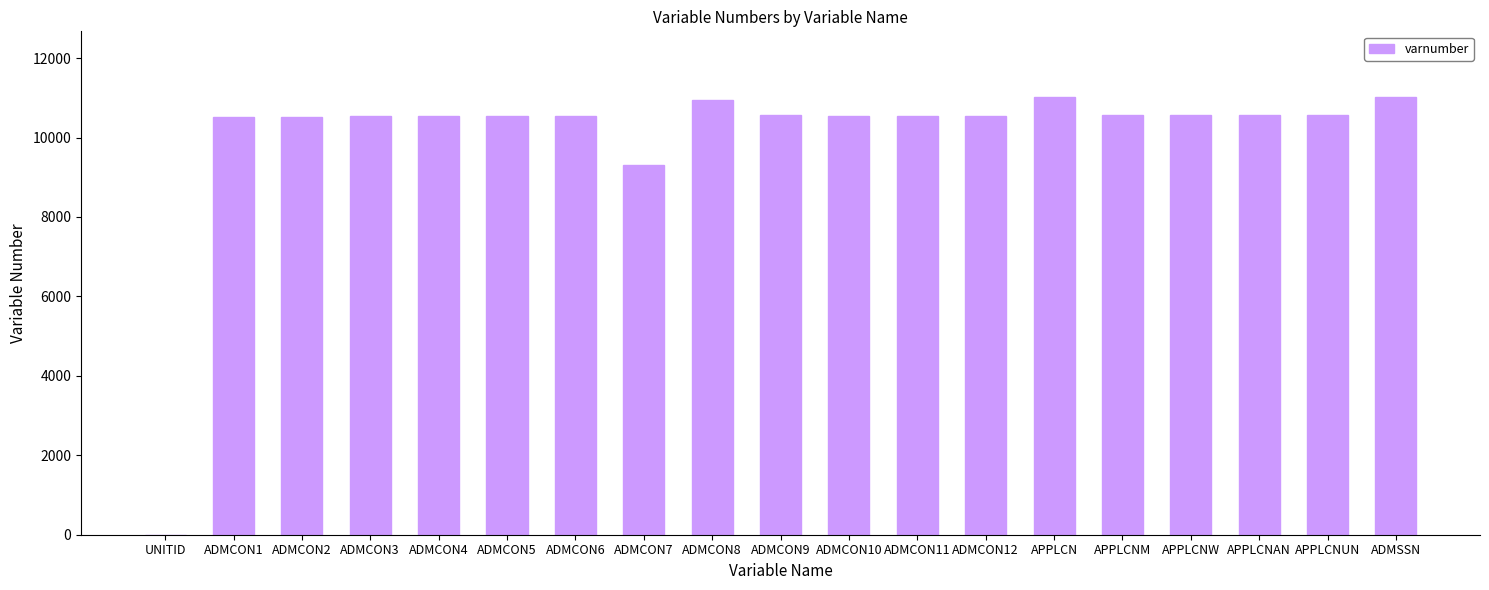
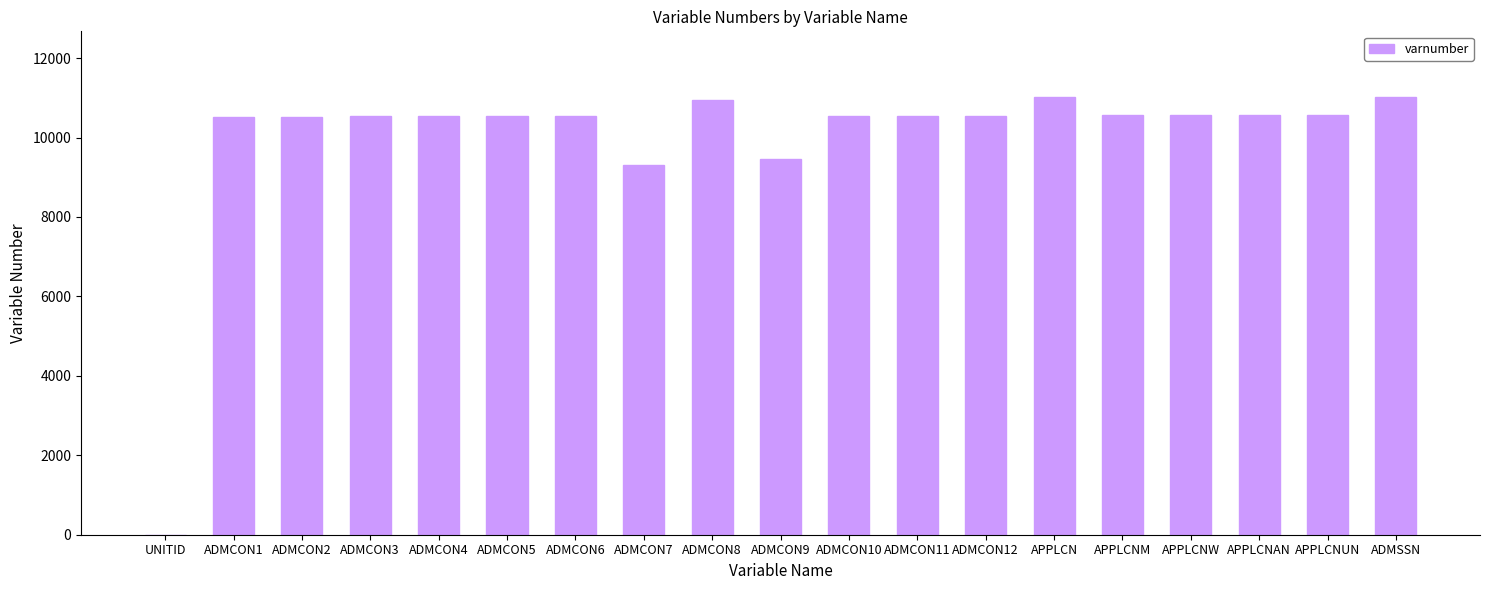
ADMCON9: 10600 -> 9500
